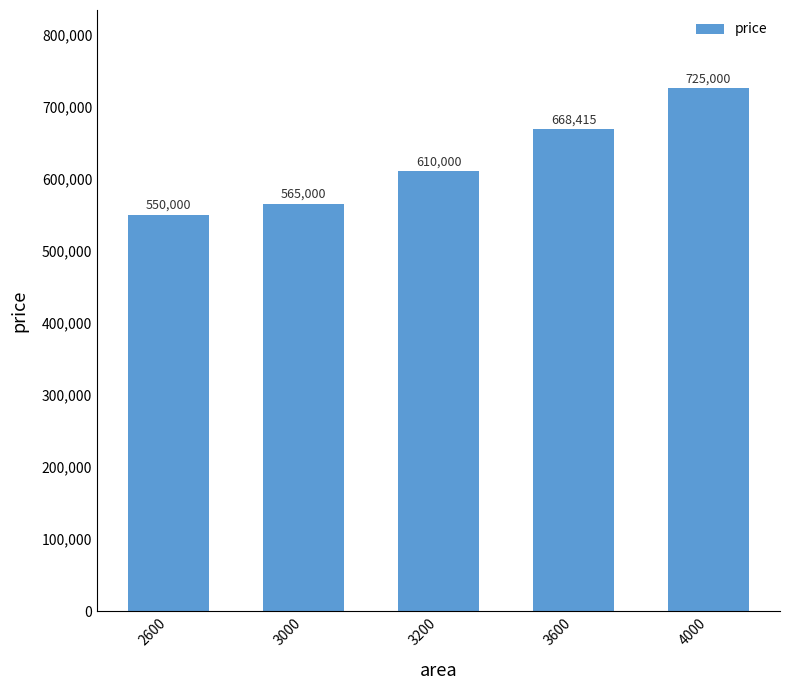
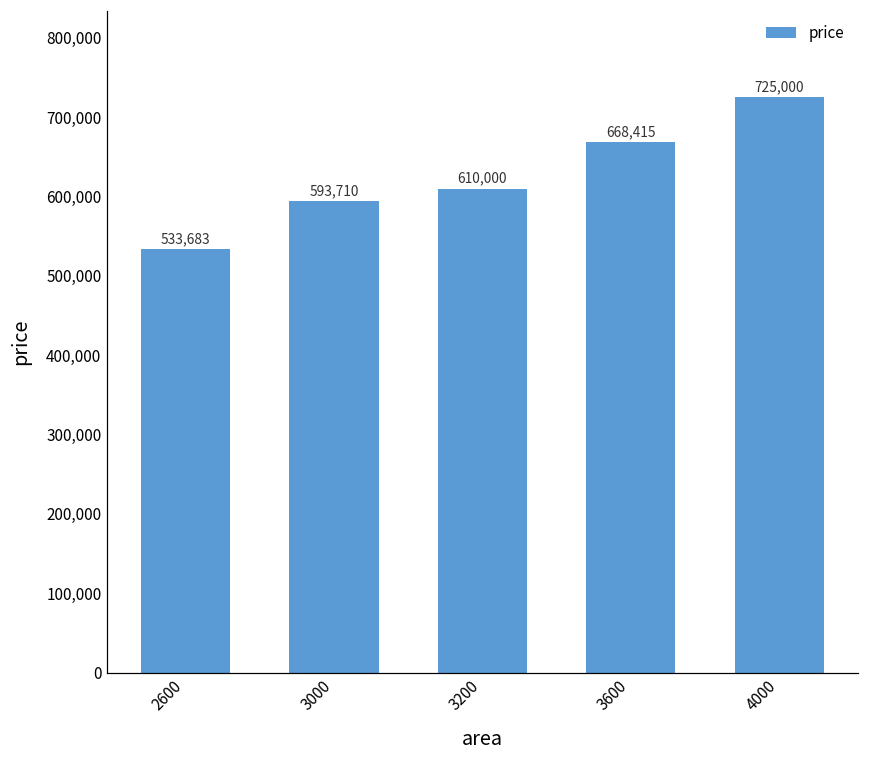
2600: 550,000 -> 533,683
3000: 565,000 -> 593,710
